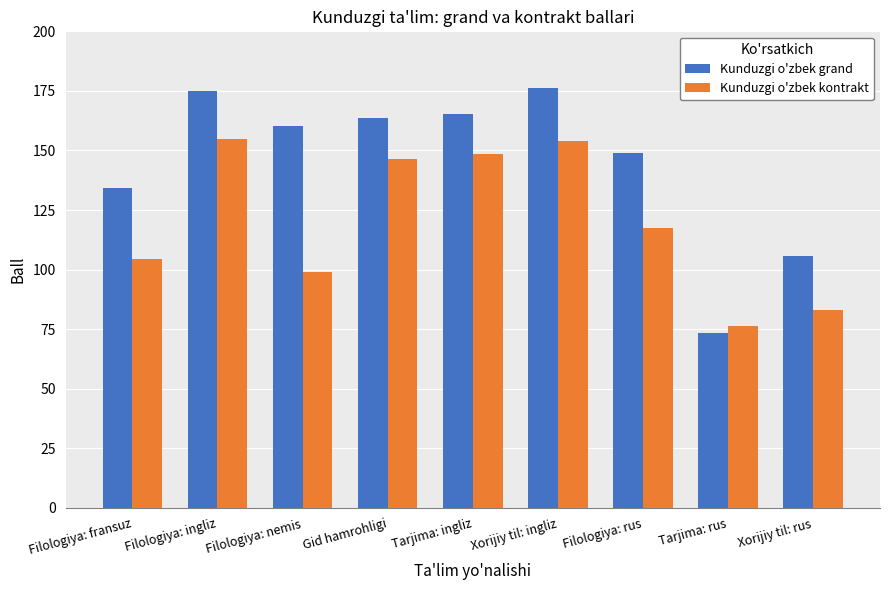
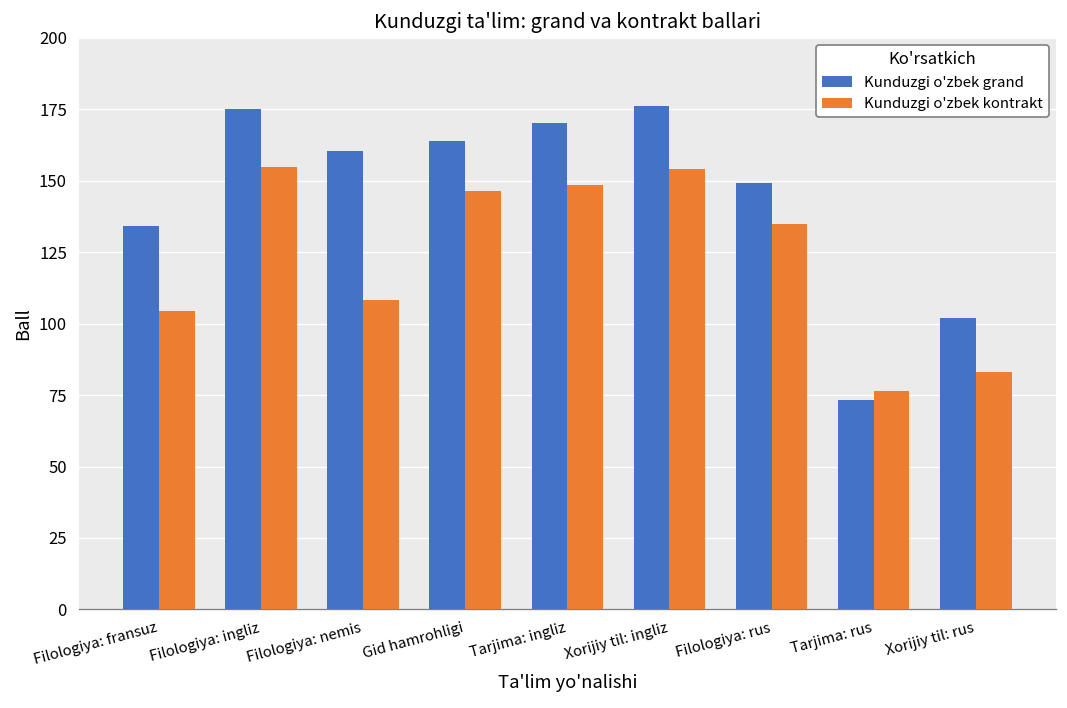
Kunduzgi o'zbek kontrakt, Filologiya: nemis: 99 -> 108
Kunduzgi o'zbek grand, Tarjima: ingliz: 166 -> 170
Kunduzgi o'zbek kontrakt, Filologiya: rus: 117 -> 135
Kunduzgi o'zbek grand, Xorijiy til: rus: 106 -> 102
